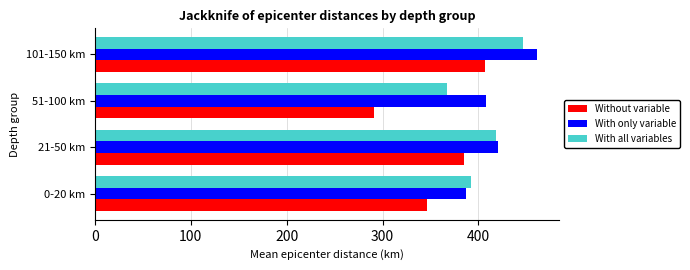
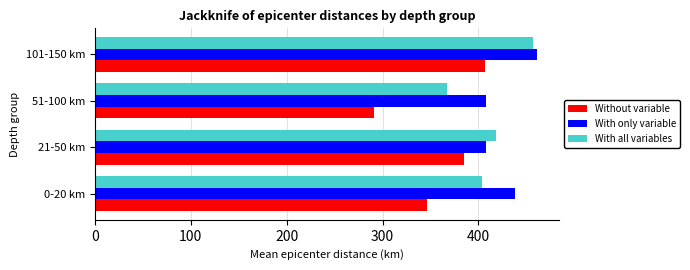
With all variables, 101-150 km: 450 -> 460
With only variable, 21-50 km: 420 -> 410
With all variables, 0-20 km: 390 -> 400
With only variable, 0-20 km: 390 -> 440
